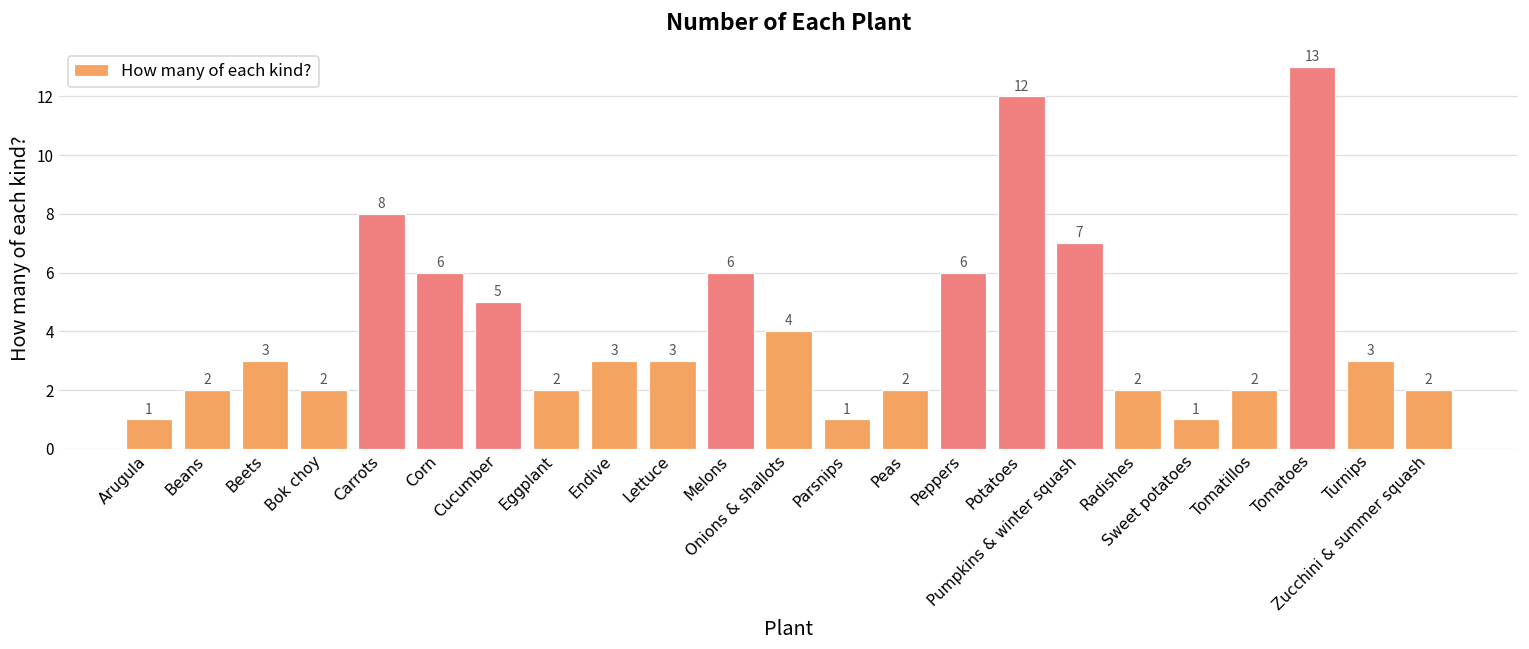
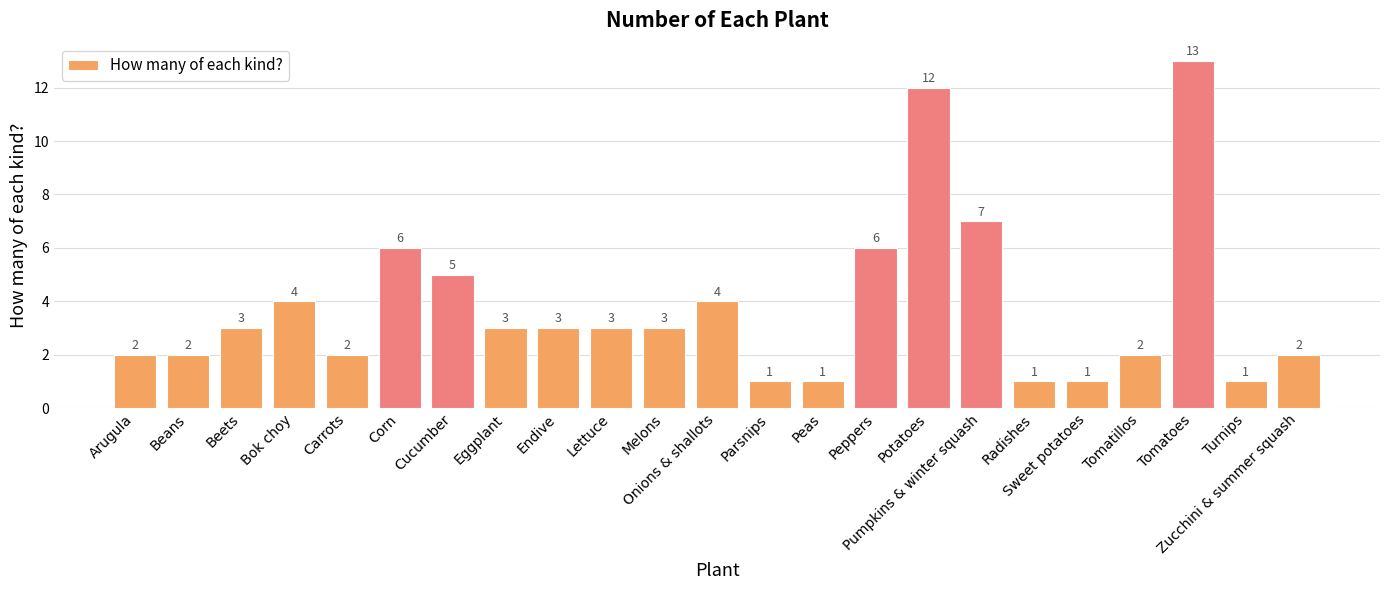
Arugula: 1 -> 2
Bok choy: 2 -> 4
Carrots: 8 -> 2
Eggplant: 2 -> 3
Melons: 6 -> 3
Peas: 2 -> 1
Radishes: 2 -> 1
Turnips: 3 -> 1
